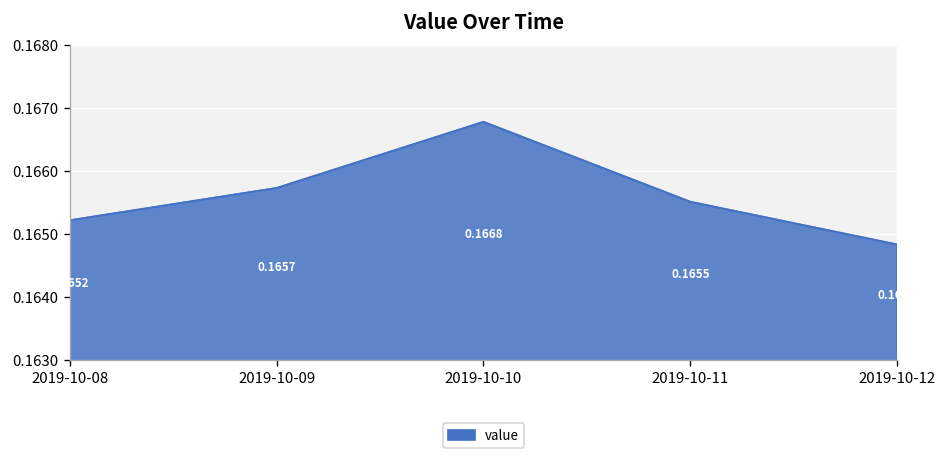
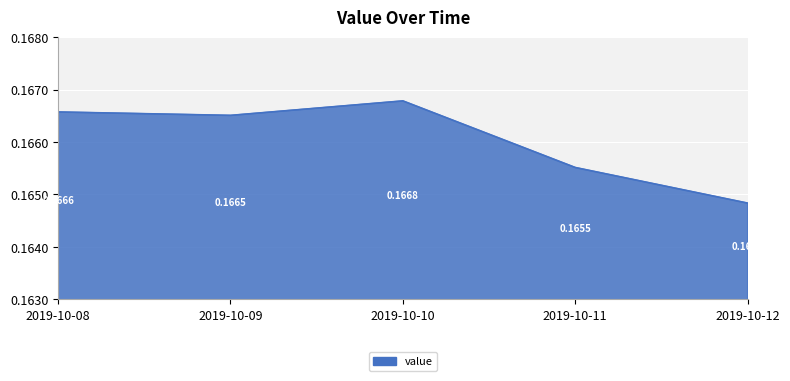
2019-10-08: 0.1652 -> 0.1666
2019-10-09: 0.1657 -> 0.1665
